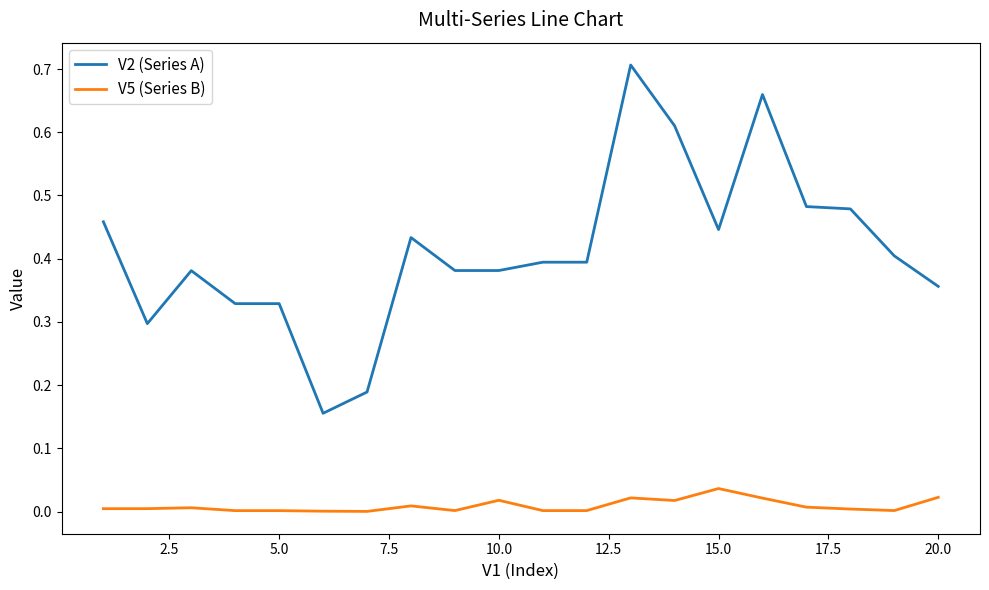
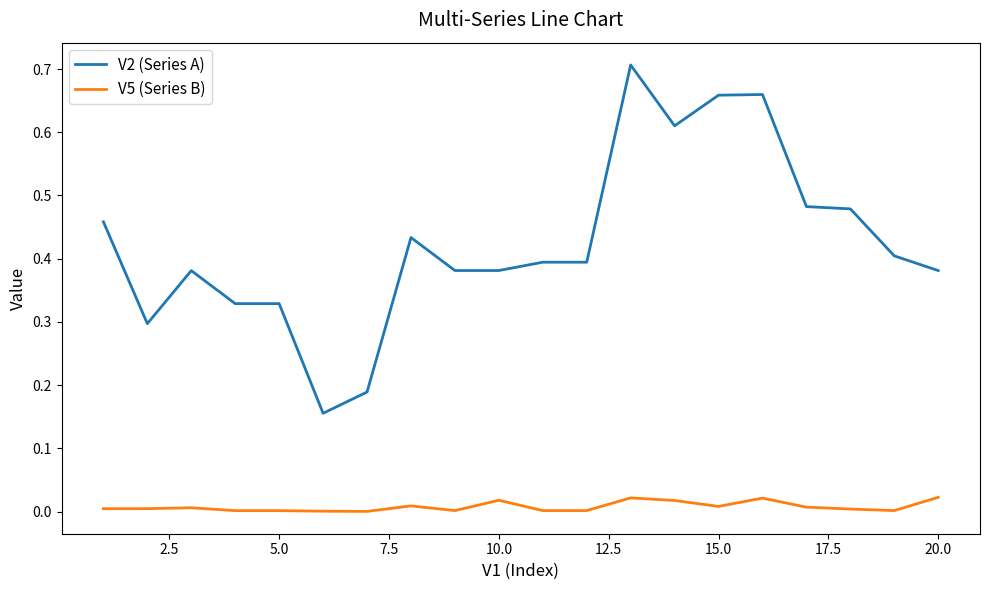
V2 (Series A), 15.0: 0.45 -> 0.66
V5 (Series B), 15.0: 0.04 -> 0.01
V2 (Series A), 20.0: 0.36 -> 0.38
